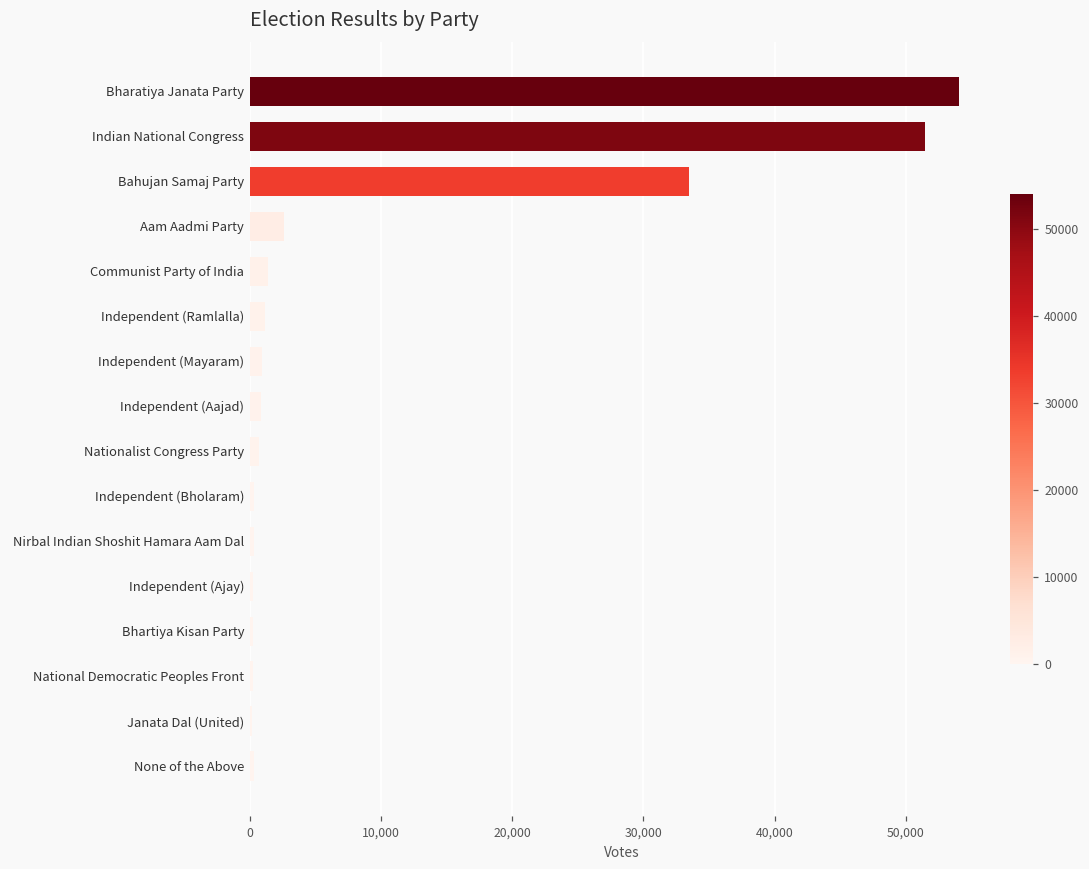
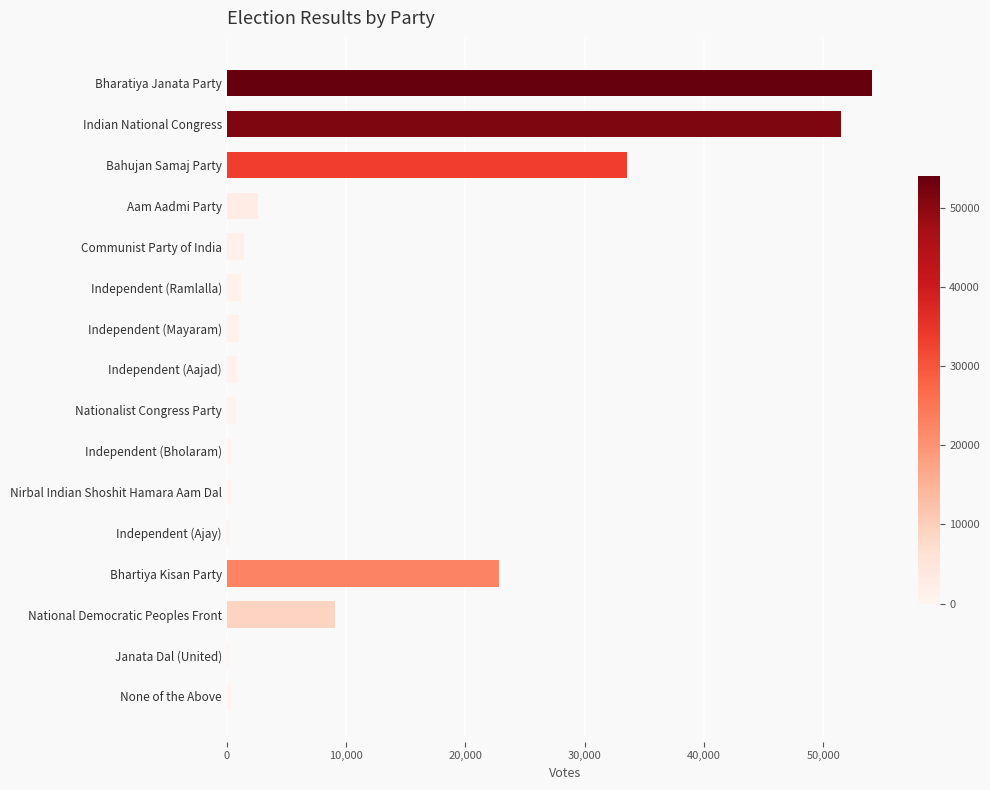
Bhartiya Kisan Party: 300 -> 22,800
National Democratic Peoples Front: 300 -> 9,100
